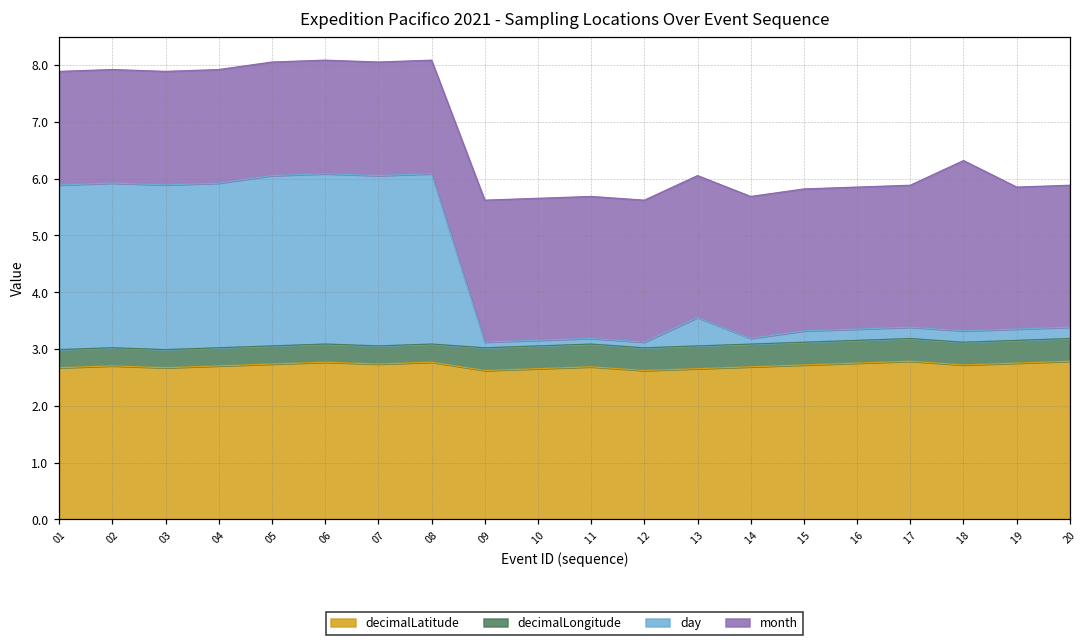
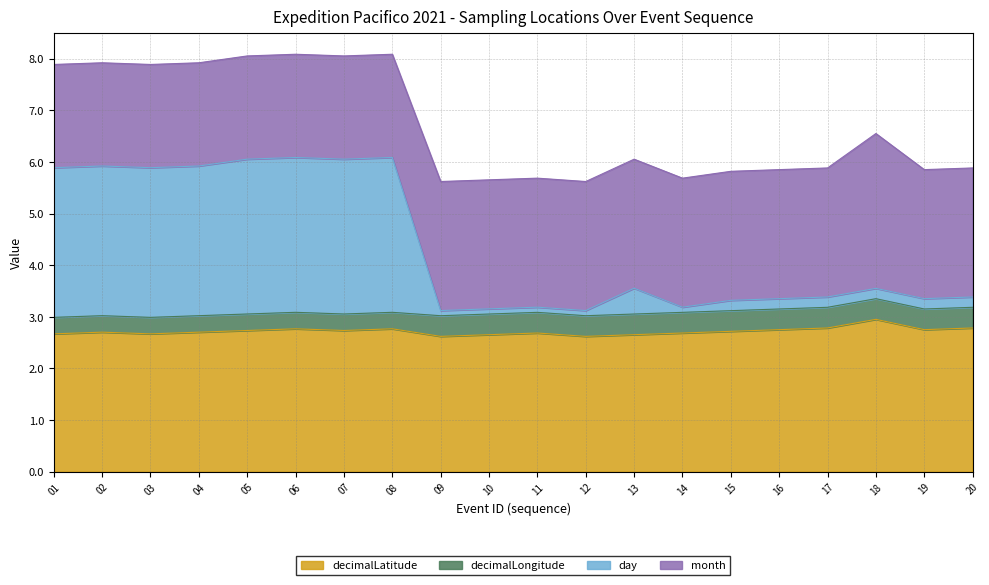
decimalLatitude, 18: 2.7 -> 3.0
